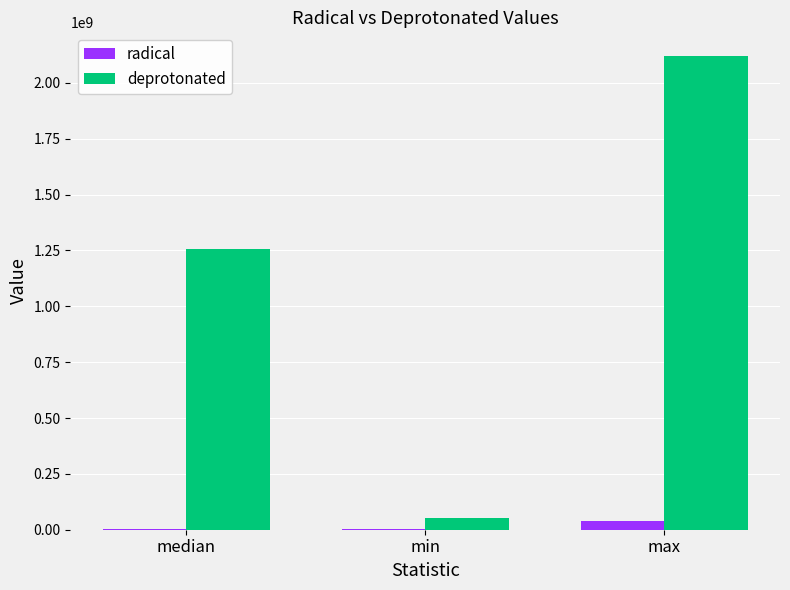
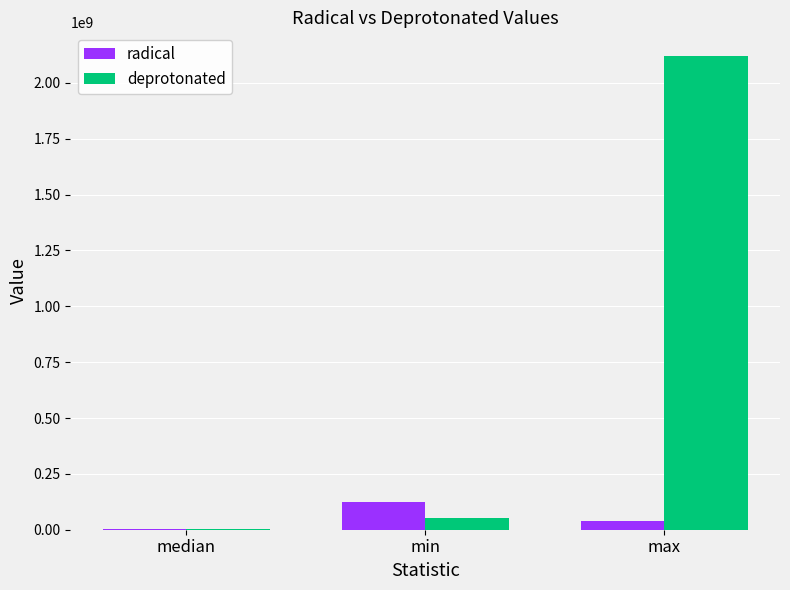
deprotonated, median: 1250000000 -> 10000000
radical, min: 0 -> 120000000
